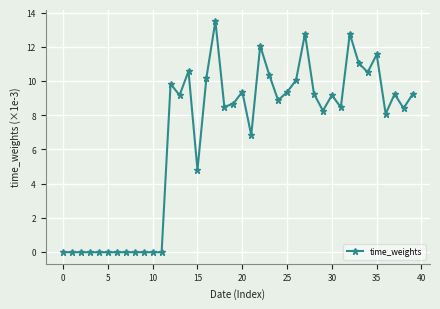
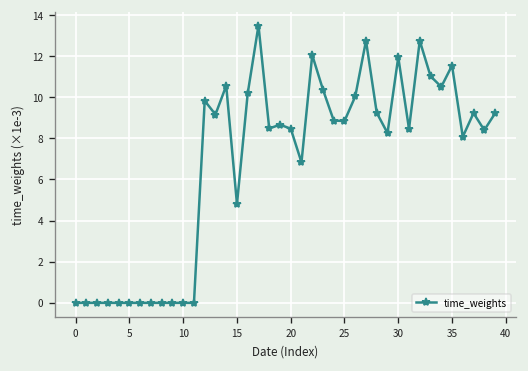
20: 9.4 -> 8.5
25: 9.4 -> 8.8
30: 9.2 -> 12.0
